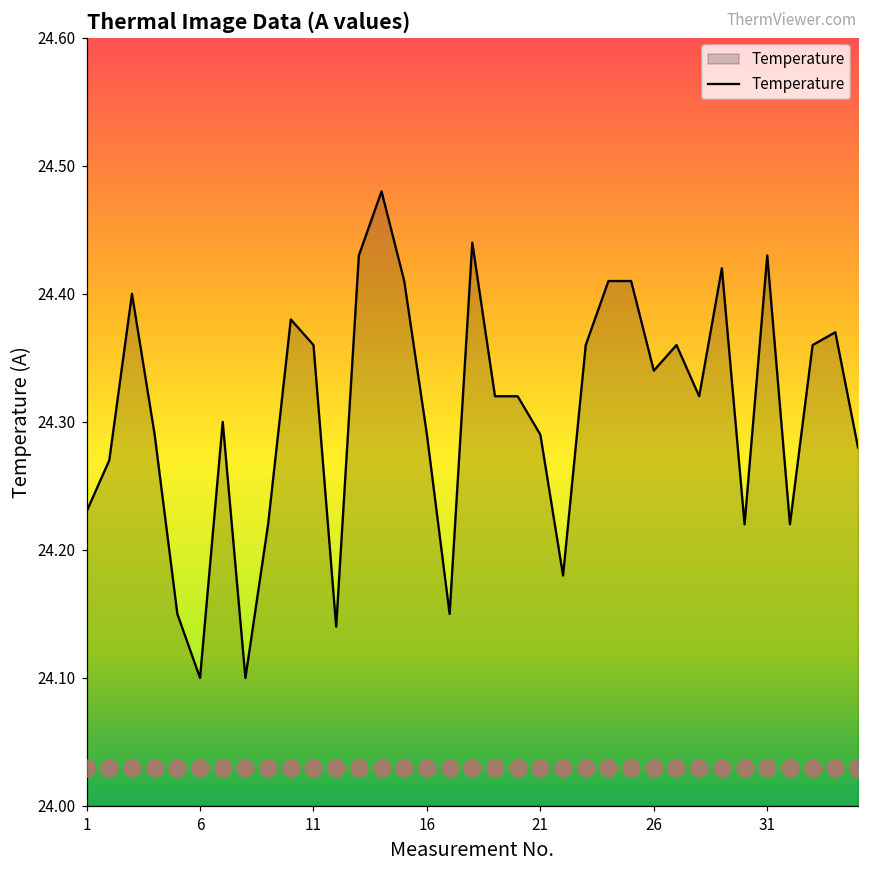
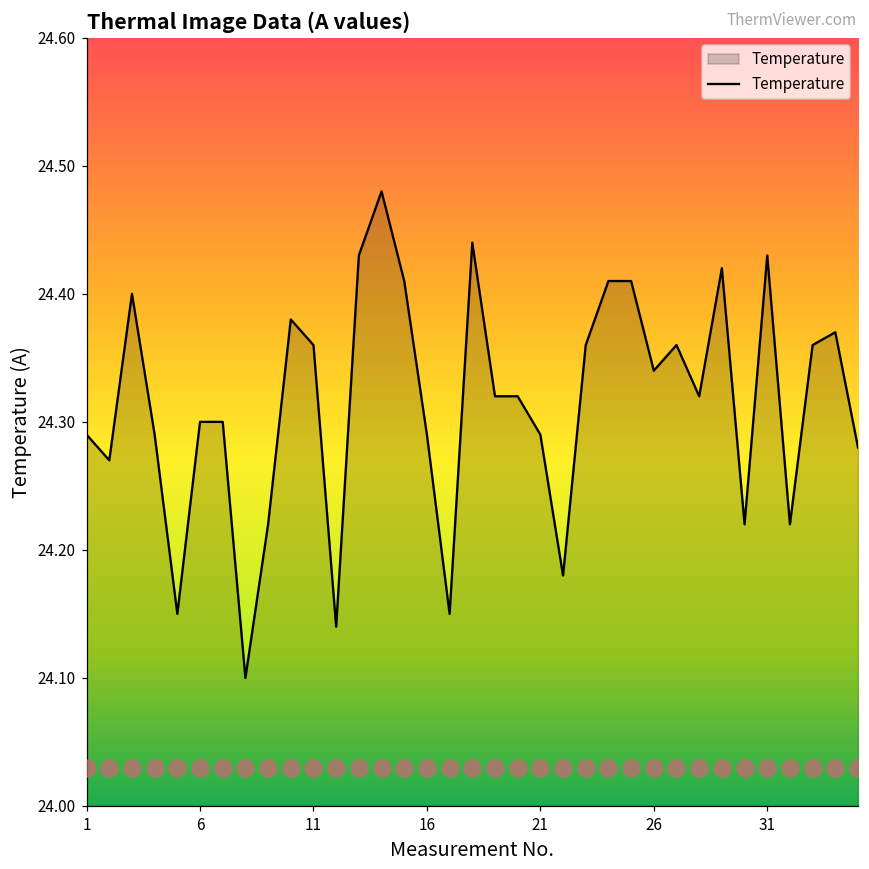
Temperature, 1: 24.23 -> 24.29
Temperature, 6: 24.1 -> 24.3
